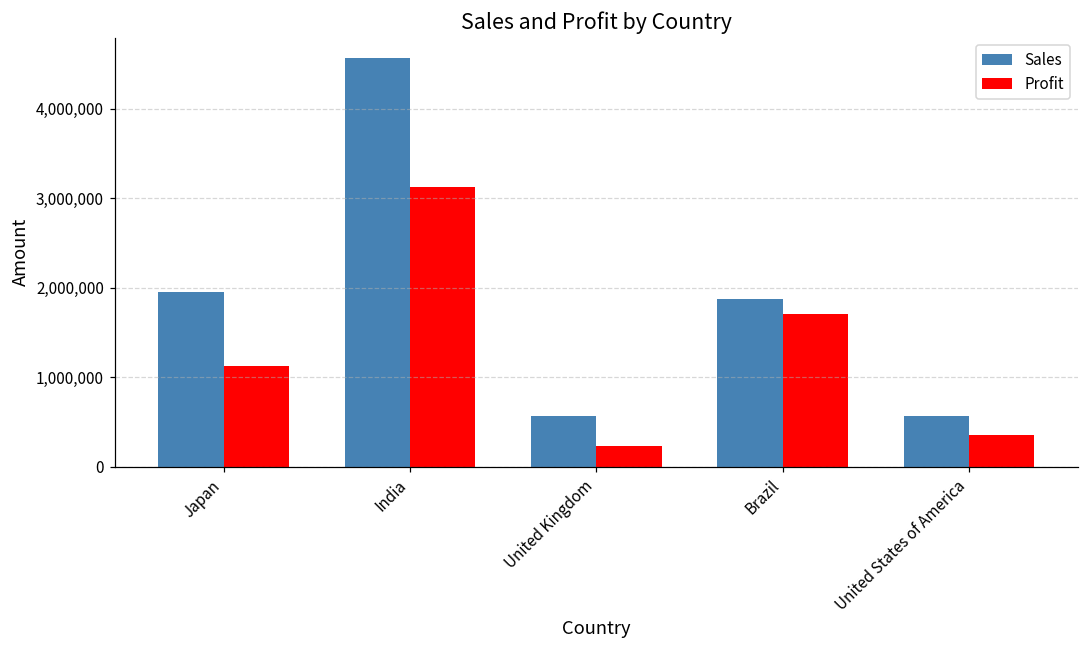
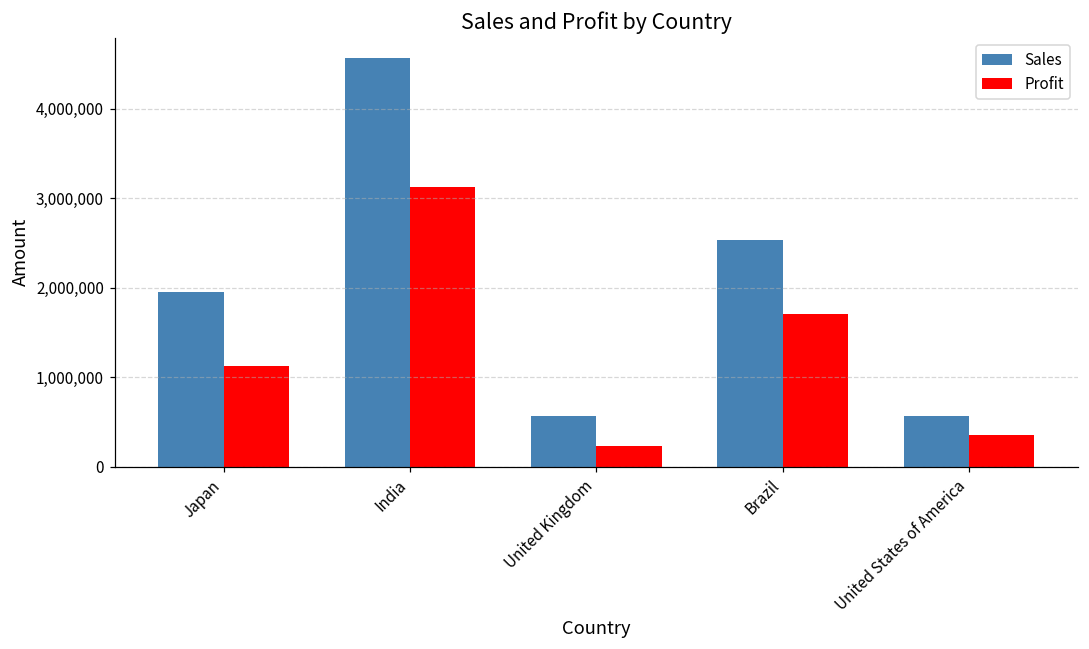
Sales, Brazil: 1,900,000 -> 2,500,000
